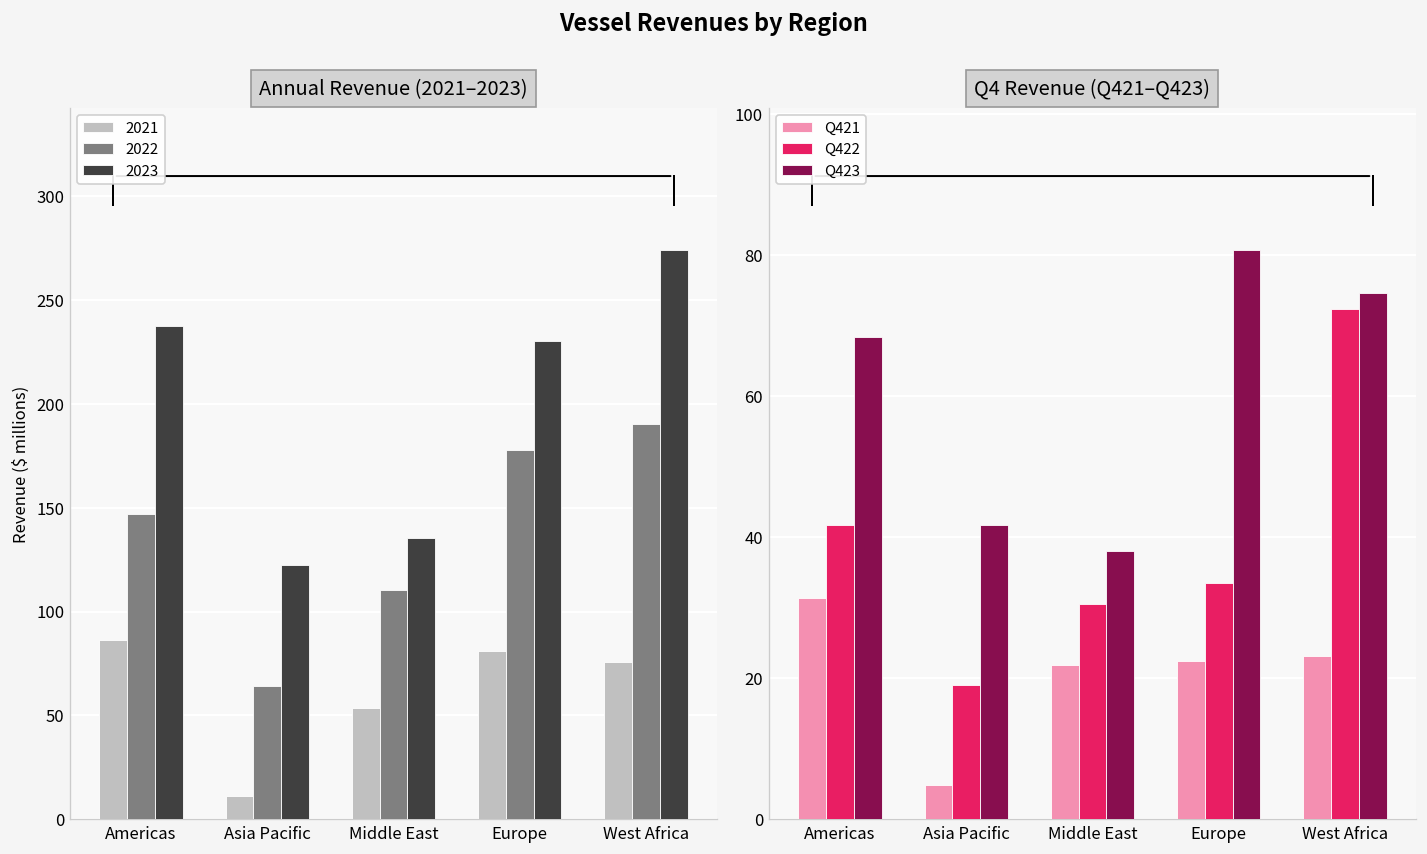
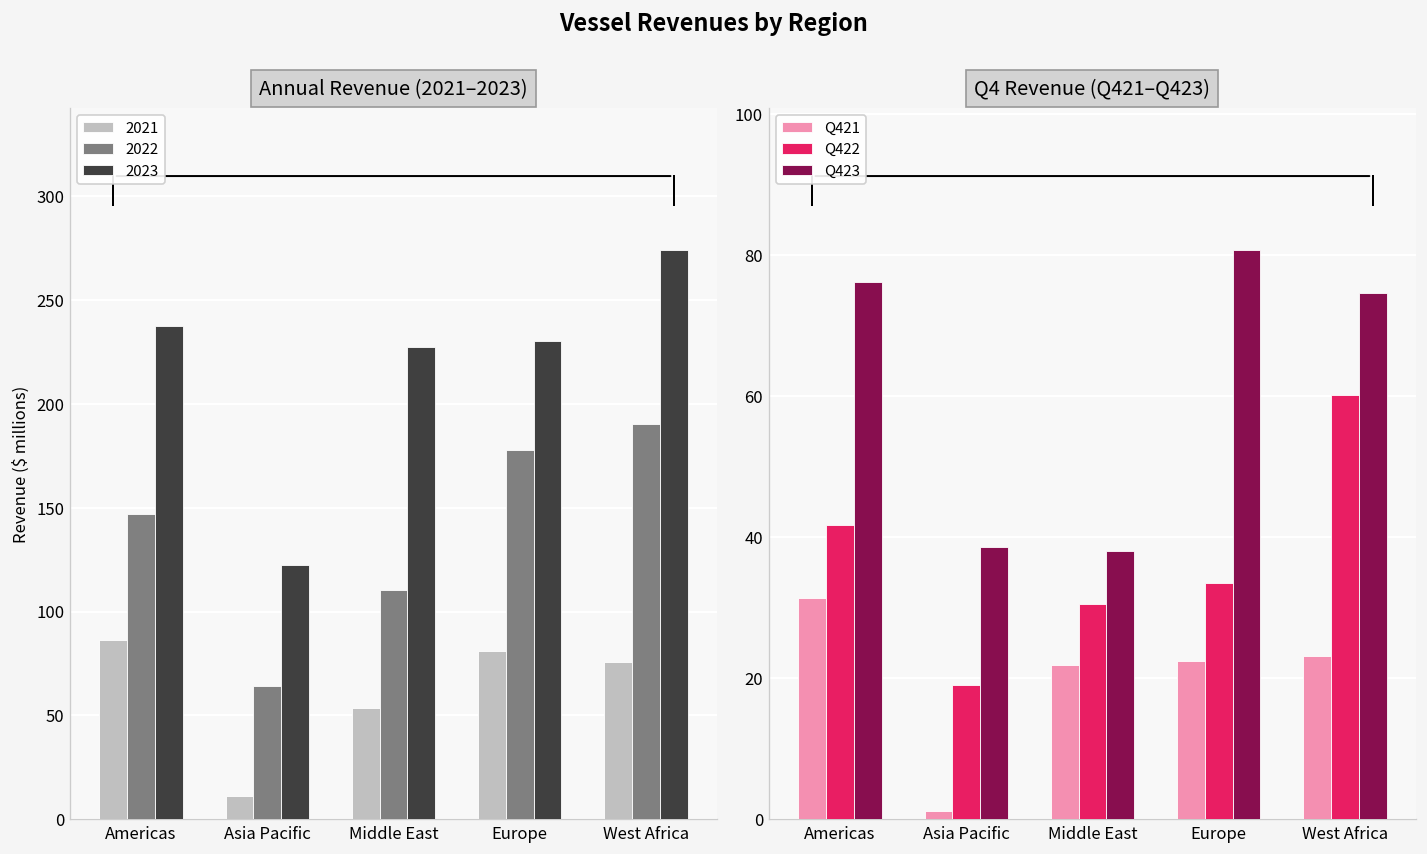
Annual Revenue (2021–2023), 2023, Middle East: 135 -> 228
Q4 Revenue (Q421–Q423), Q423, Americas: 68 -> 76
Q4 Revenue (Q421–Q423), Q421, Asia Pacific: 5 -> 1
Q4 Revenue (Q421–Q423), Q423, Asia Pacific: 42 -> 39
Q4 Revenue (Q421–Q423), Q422, West Africa: 72 -> 60
